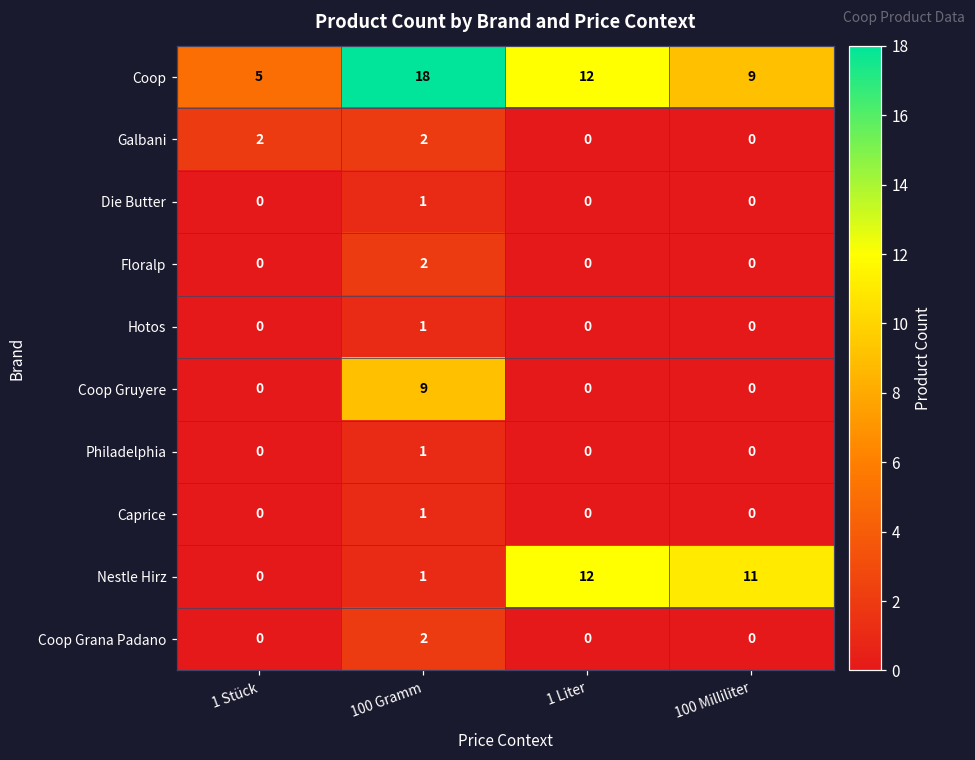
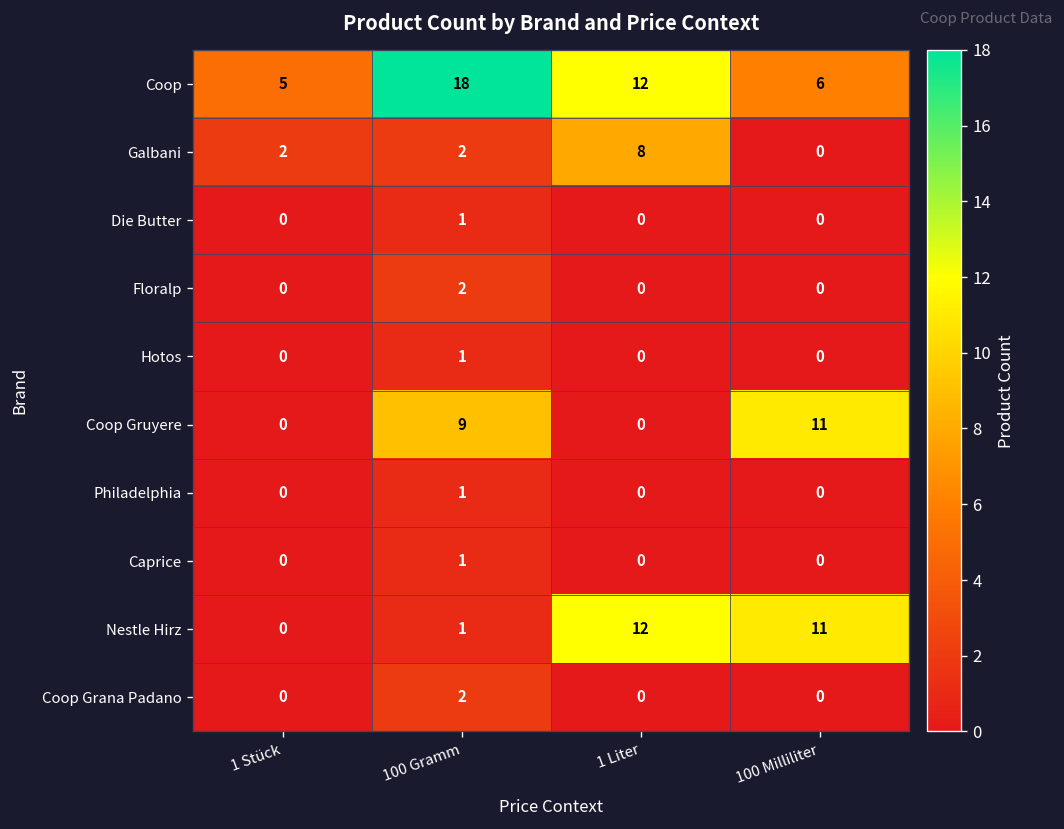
Coop, 100 Milliliter: 9 -> 6
Galbani, 1 Liter: 0 -> 8
Coop Gruyere, 100 Milliliter: 0 -> 11
